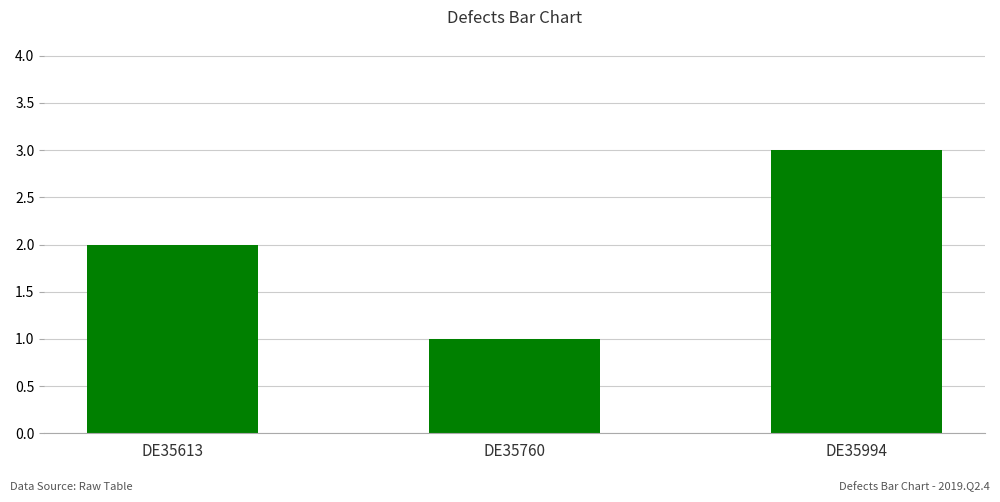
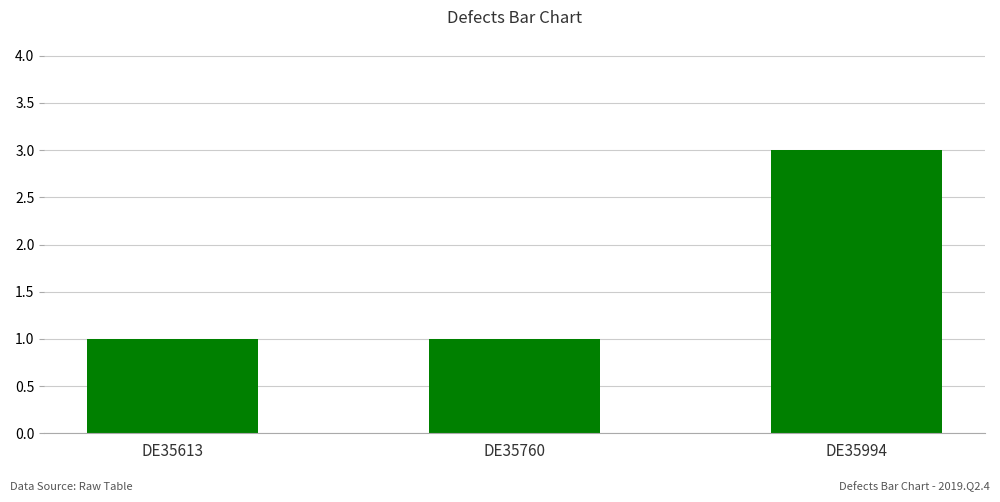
DE35613: 2 -> 1
